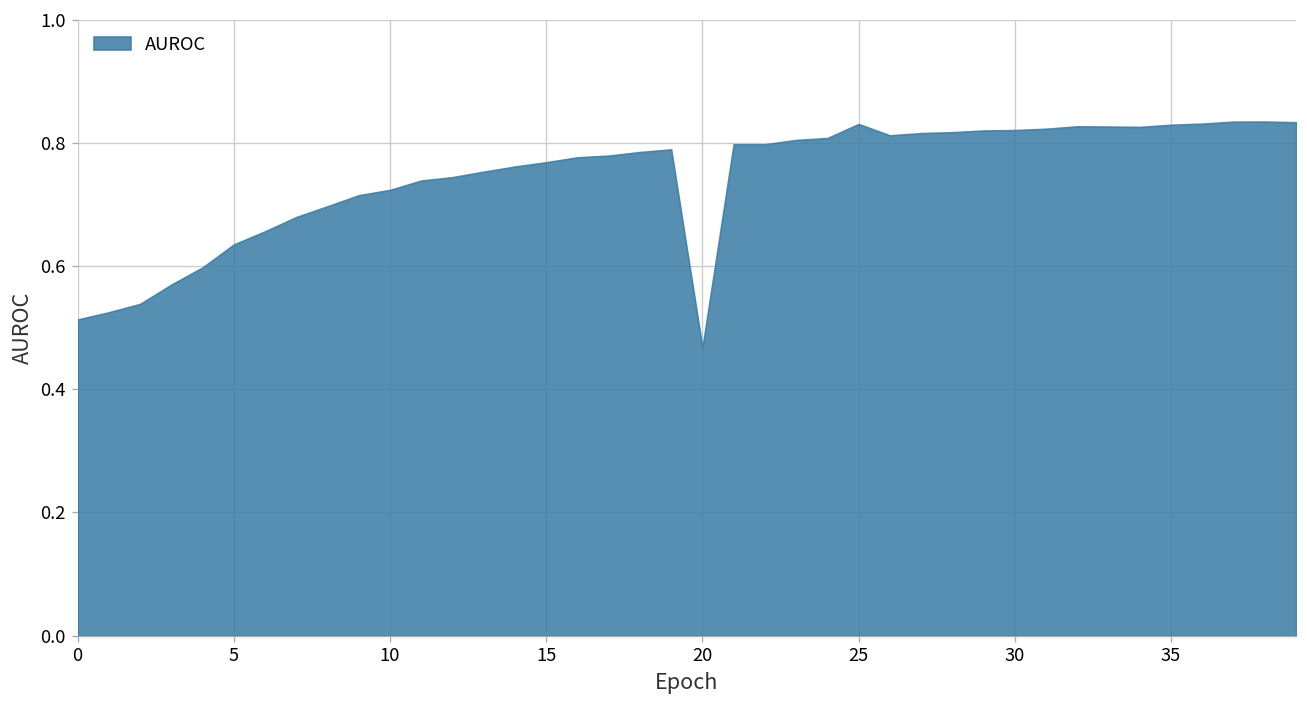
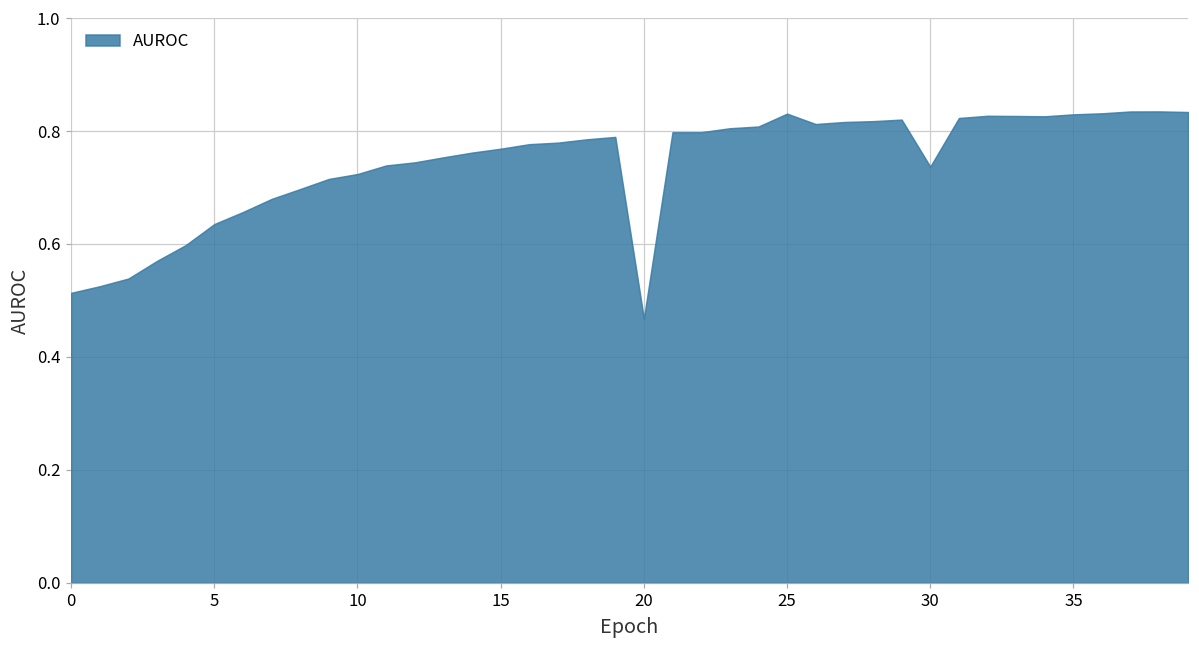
30: 0.82 -> 0.74
